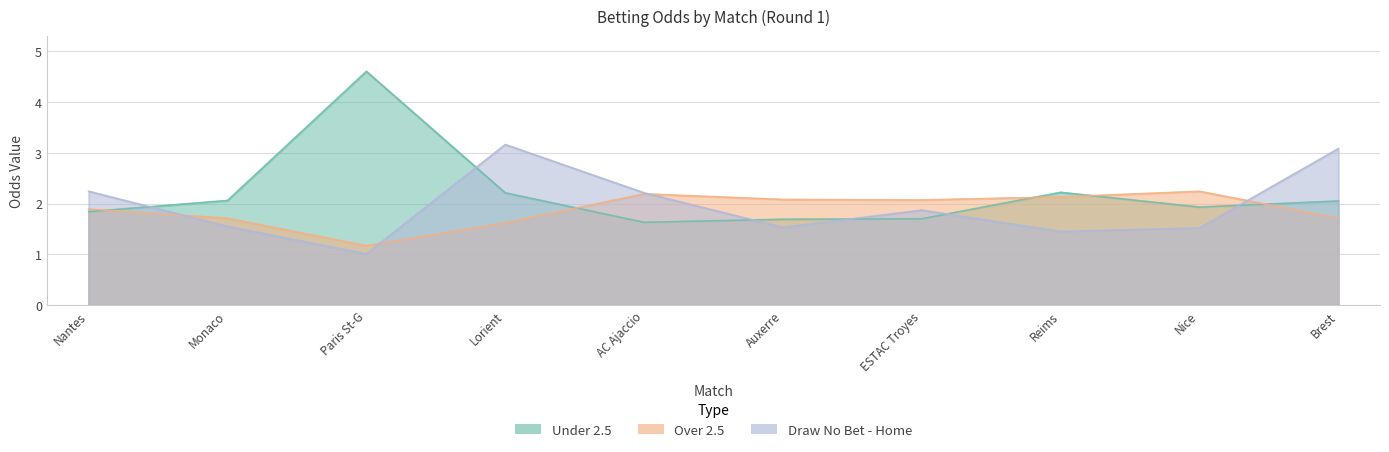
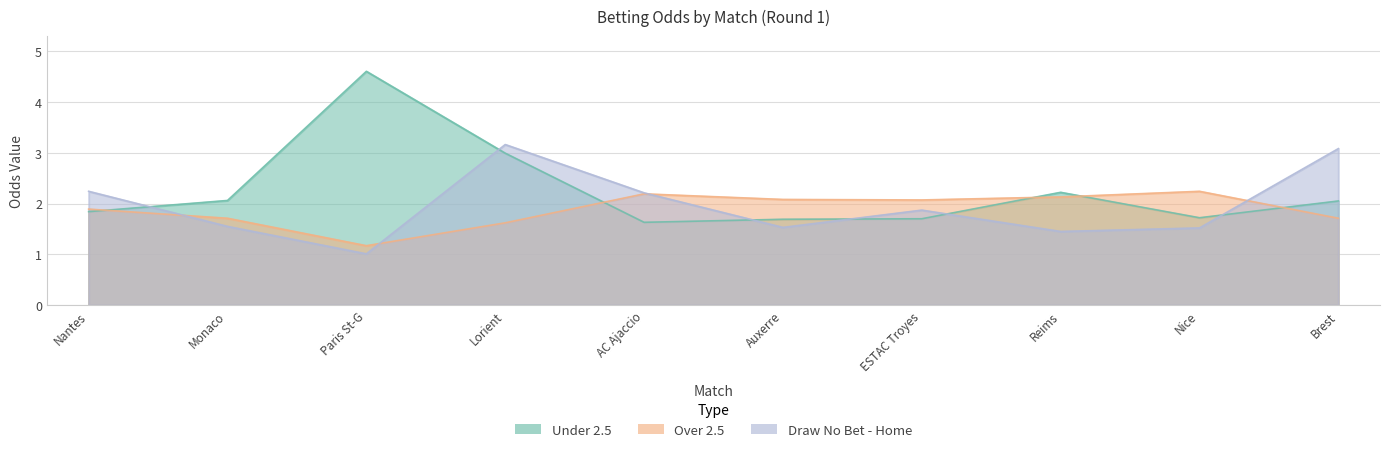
Under 2.5, Lorient: 2.2 -> 3.0
Under 2.5, Nice: 1.9 -> 1.7
